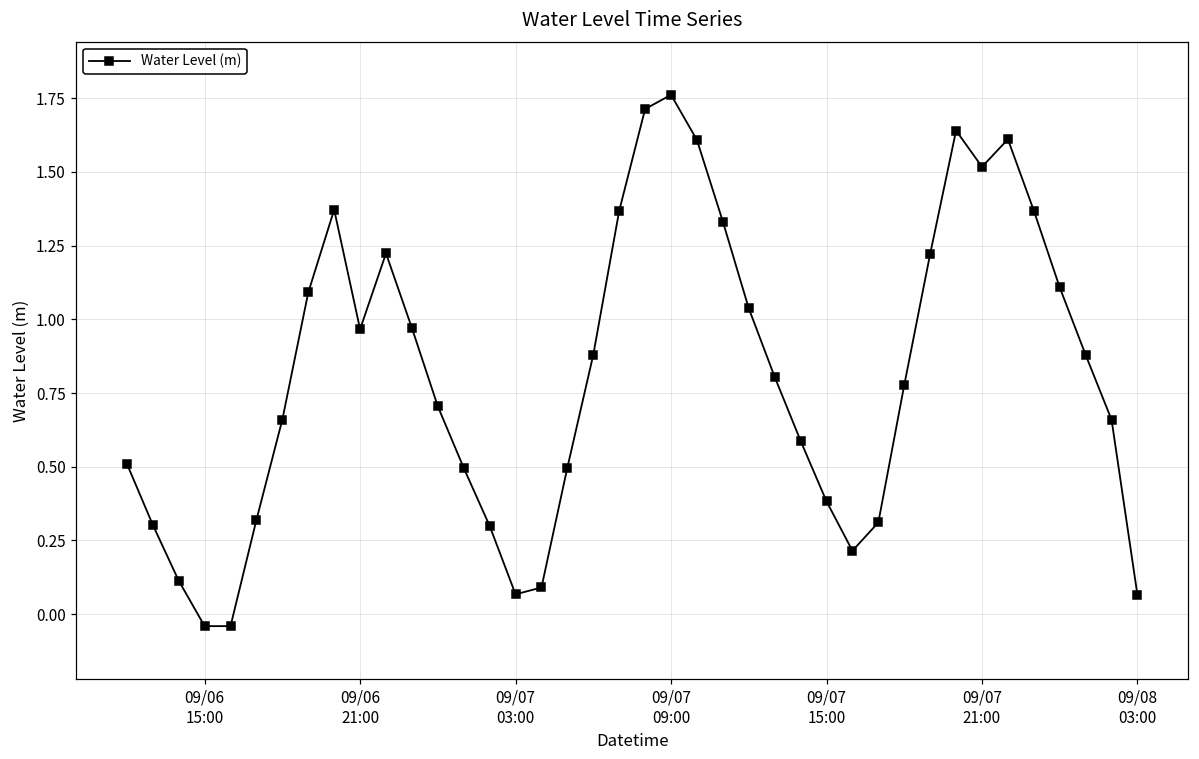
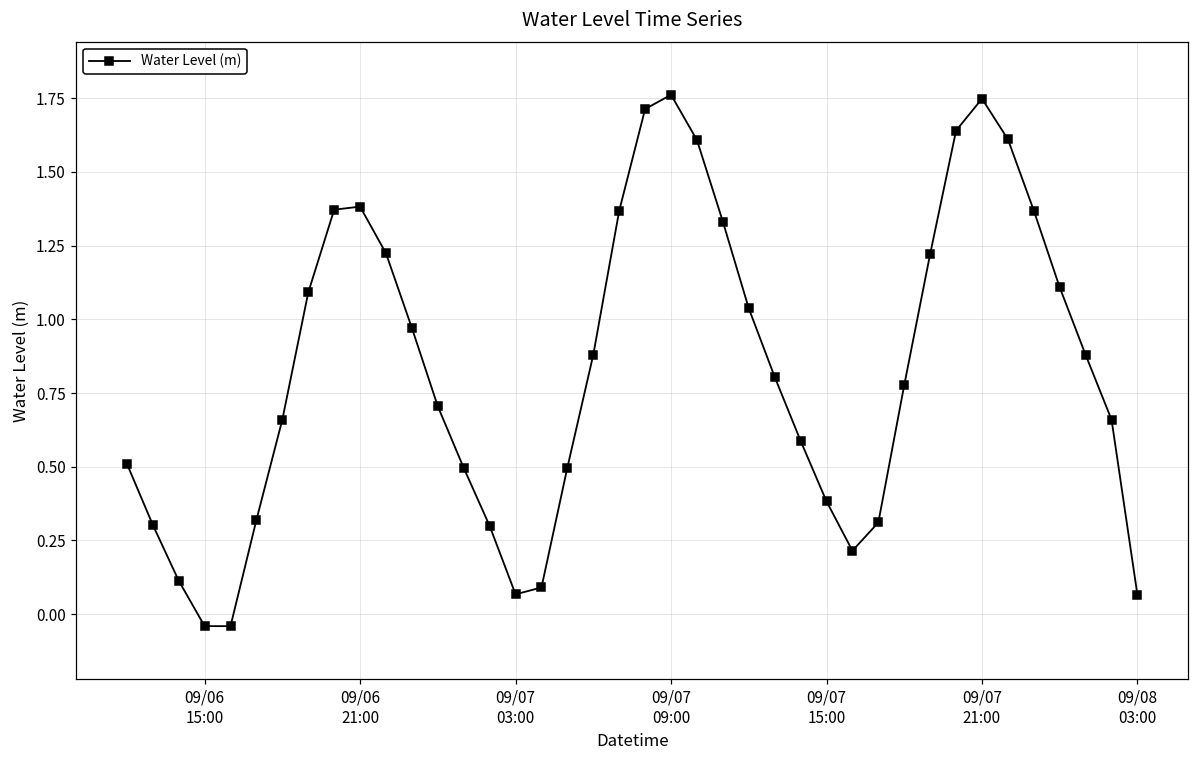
09/06 21:00: 0.97 -> 1.38
09/07 21:00: 1.52 -> 1.75
